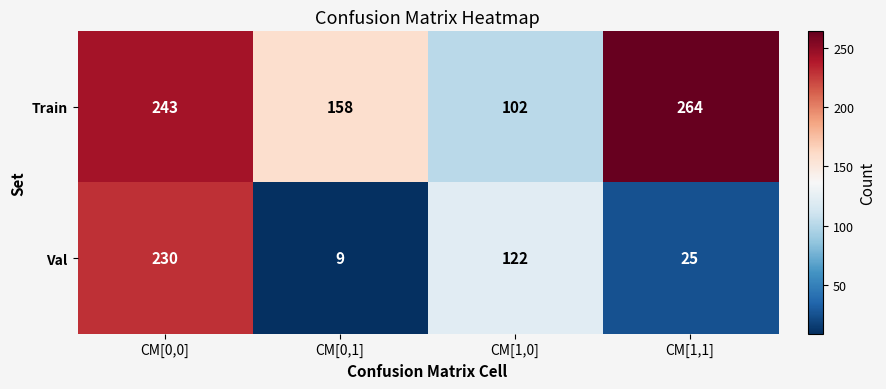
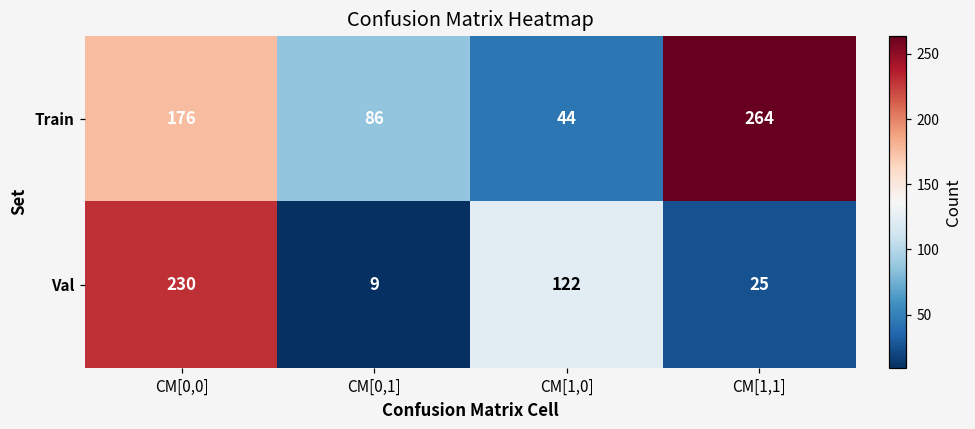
Train, CM[0,0]: 243 -> 176
Train, CM[0,1]: 158 -> 86
Train, CM[1,0]: 102 -> 44
